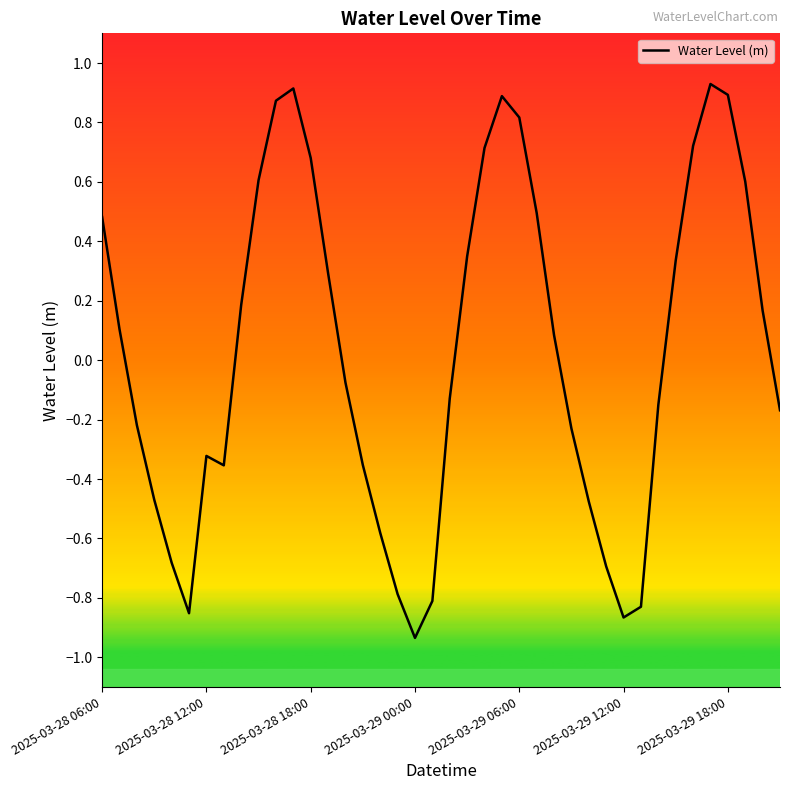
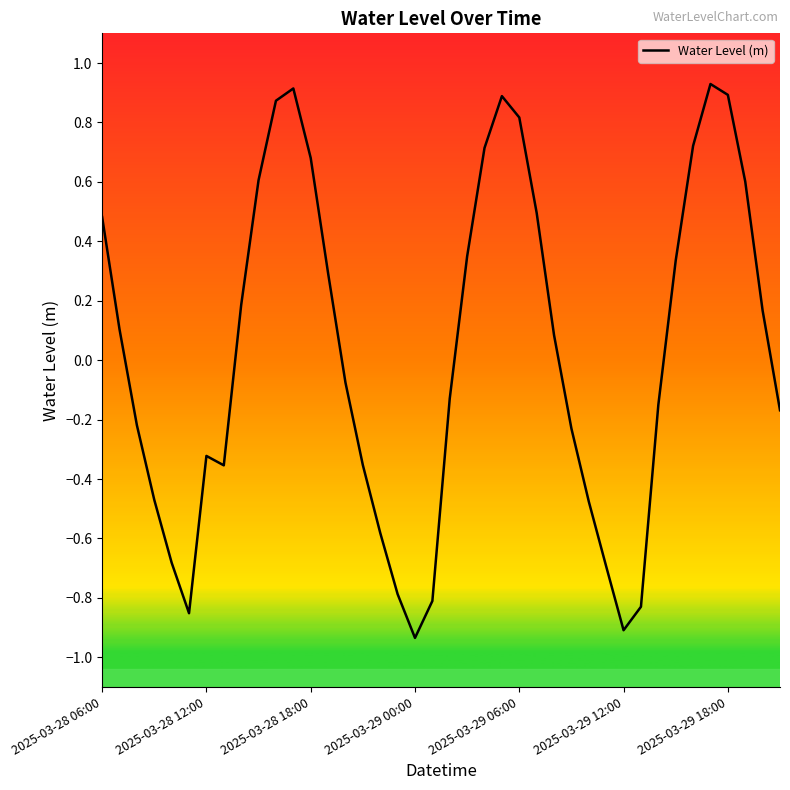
2025-03-29 12:00: -0.87 -> -0.91
